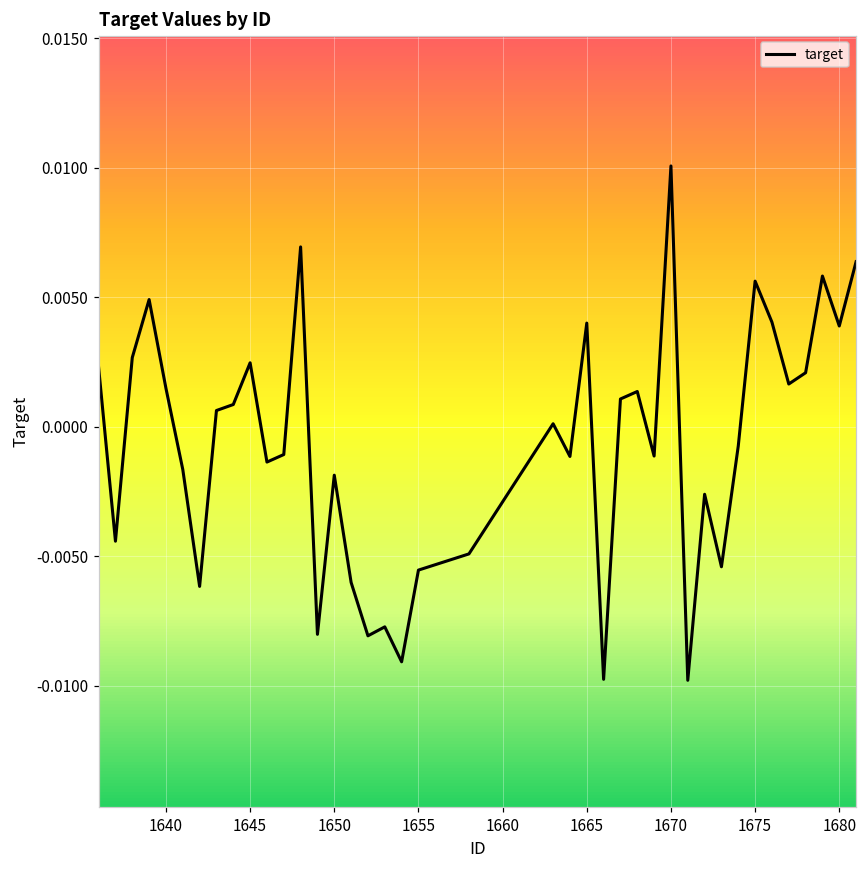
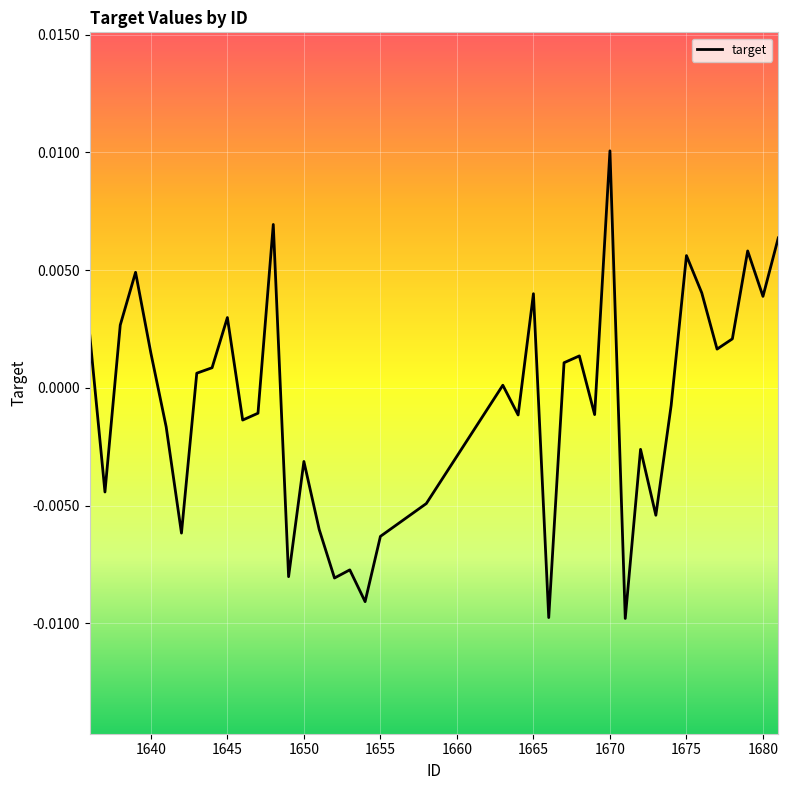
1645: 0.0025 -> 0.0030
1650: -0.0019 -> -0.0031
1655: -0.0055 -> -0.0063
